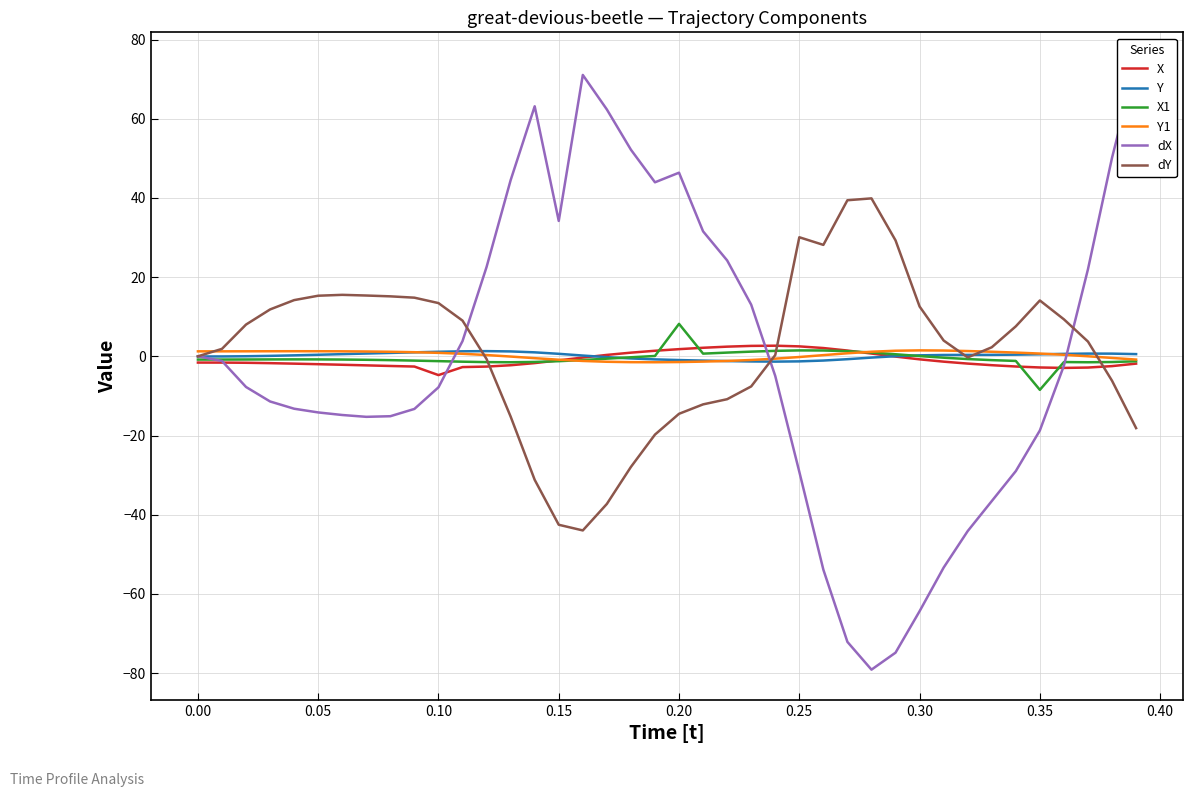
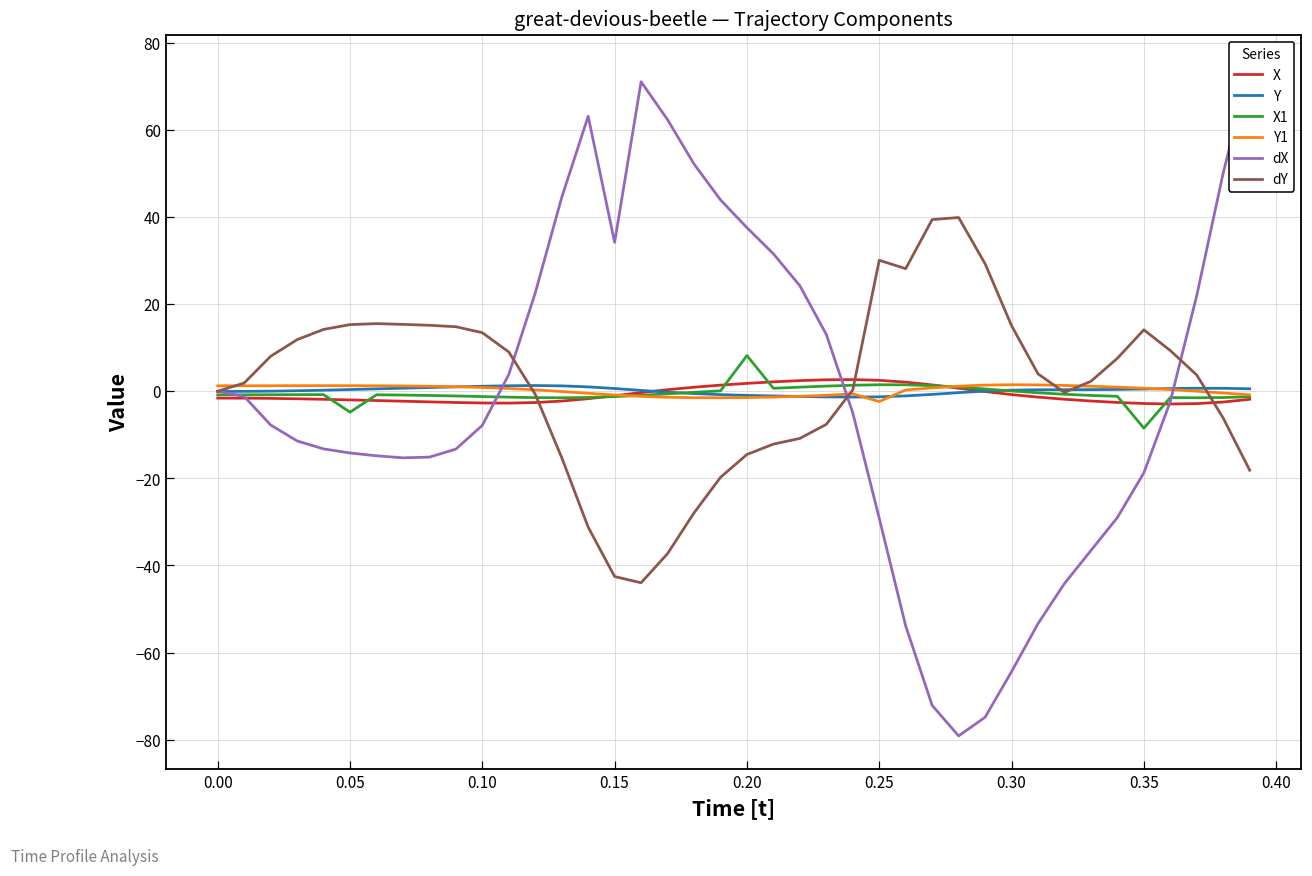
X1, 0.05: -1 -> -5
X, 0.10: -5 -> -3
dX, 0.20: 46 -> 38
Y1, 0.25: 0 -> -2
dY, 0.30: 13 -> 15
